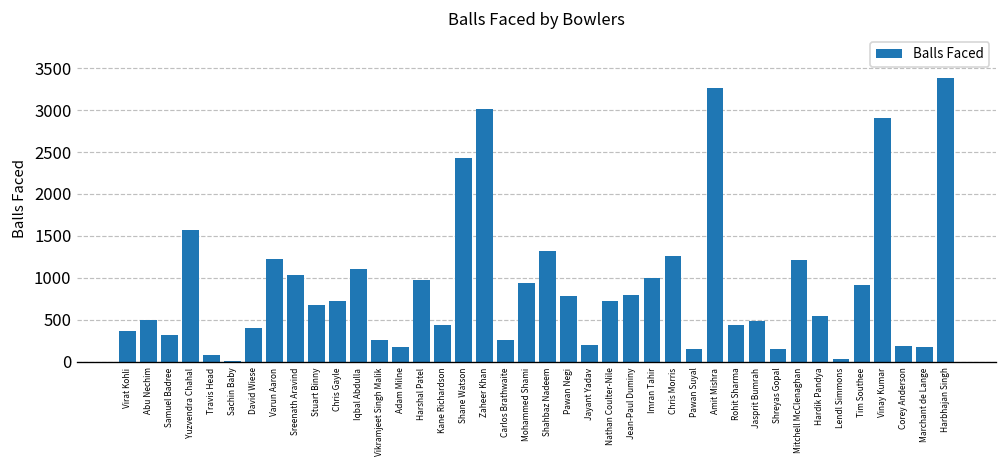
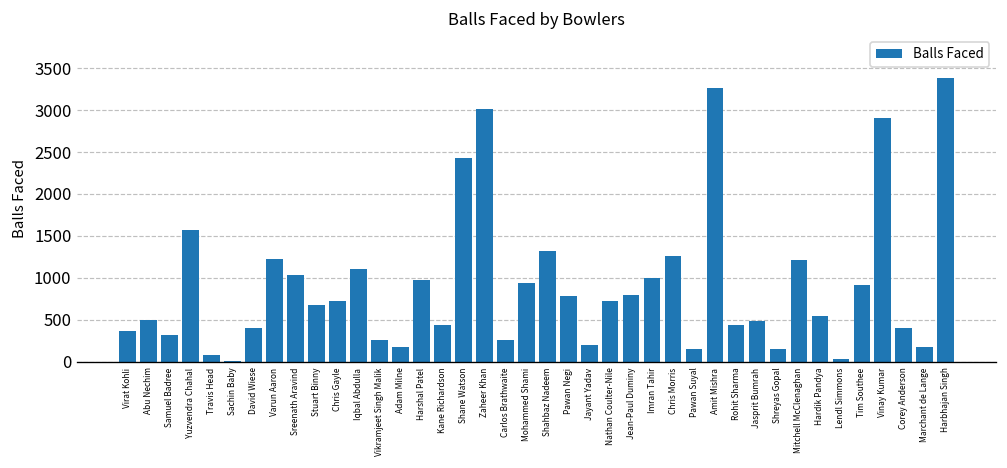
Corey Anderson: 200 -> 400
